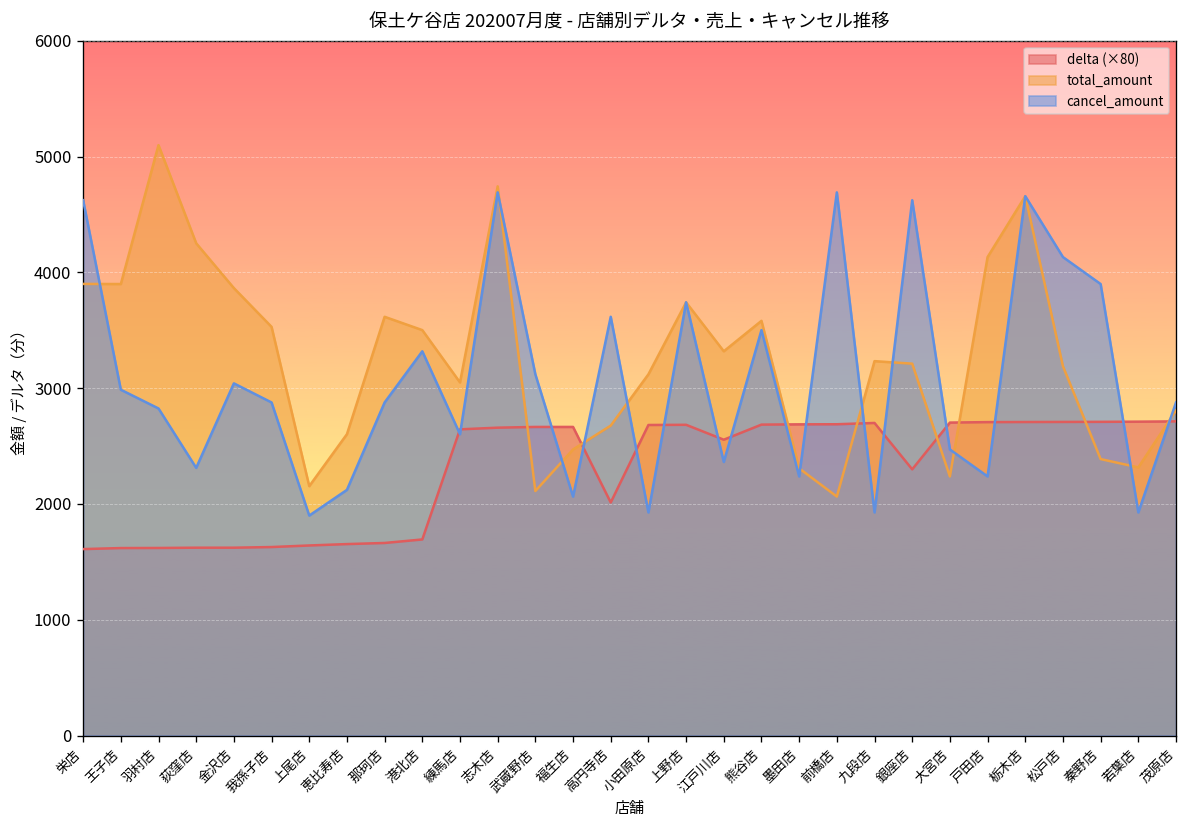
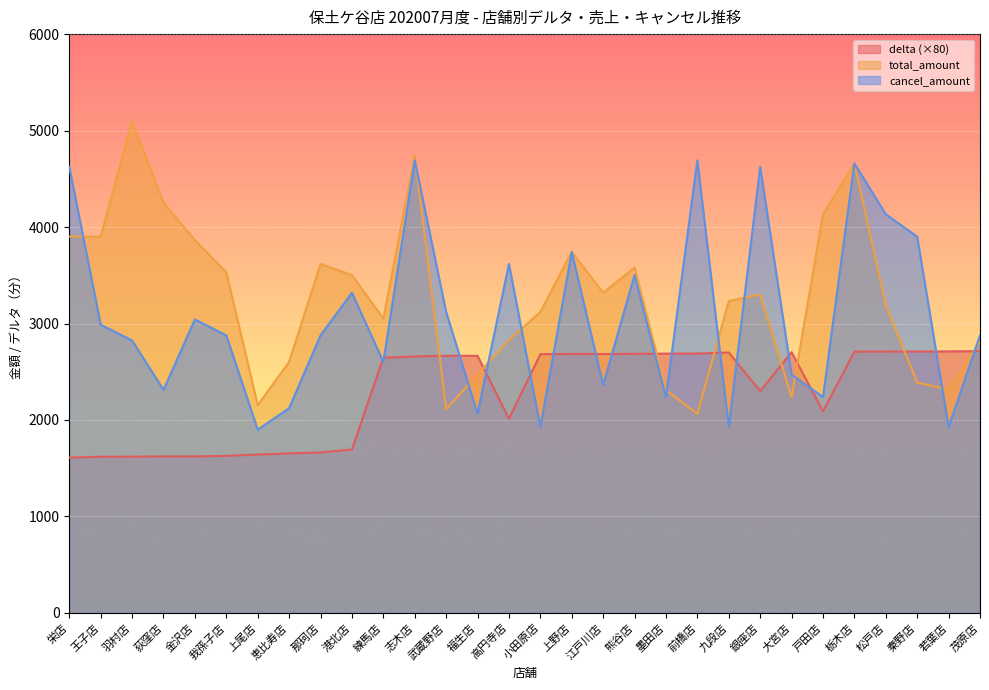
total_amount, 高円寺店: 2700 -> 2800
delta (×80), 江戸川店: 2600 -> 2700
total_amount, 銀座店: 3200 -> 3300
delta (×80), 戸田店: 2700 -> 2100
